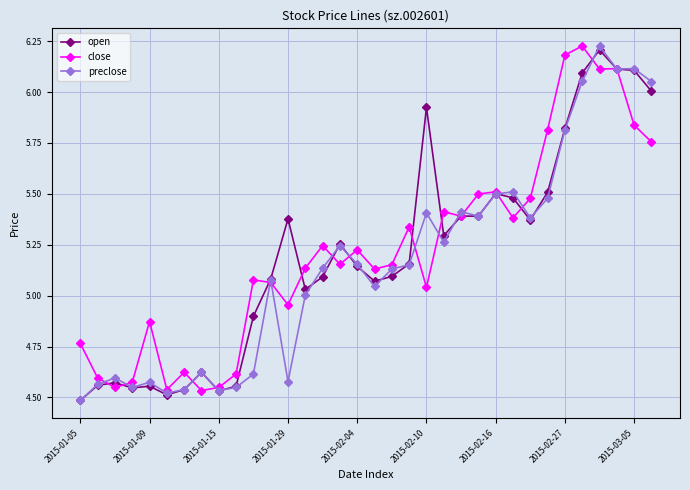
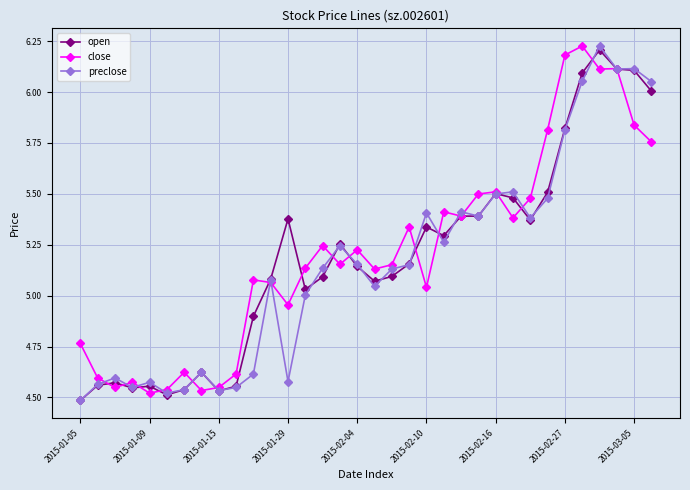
close, 2015-01-09: 4.87 -> 4.52
open, 2015-02-10: 5.92 -> 5.34
